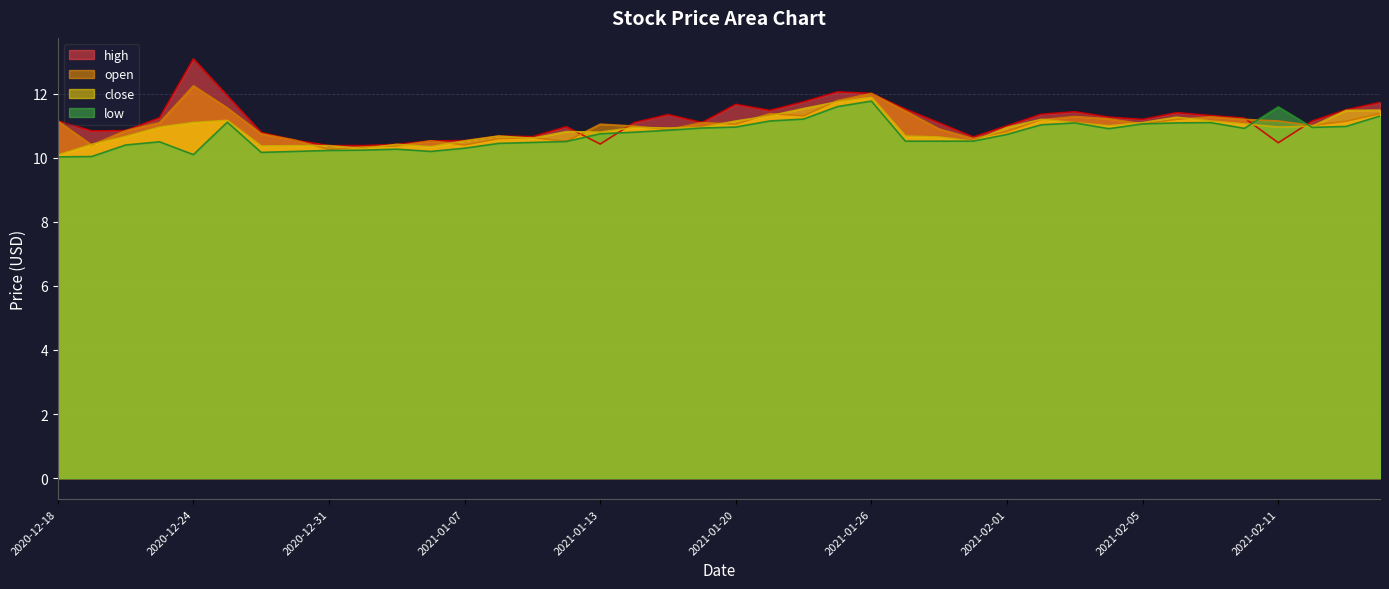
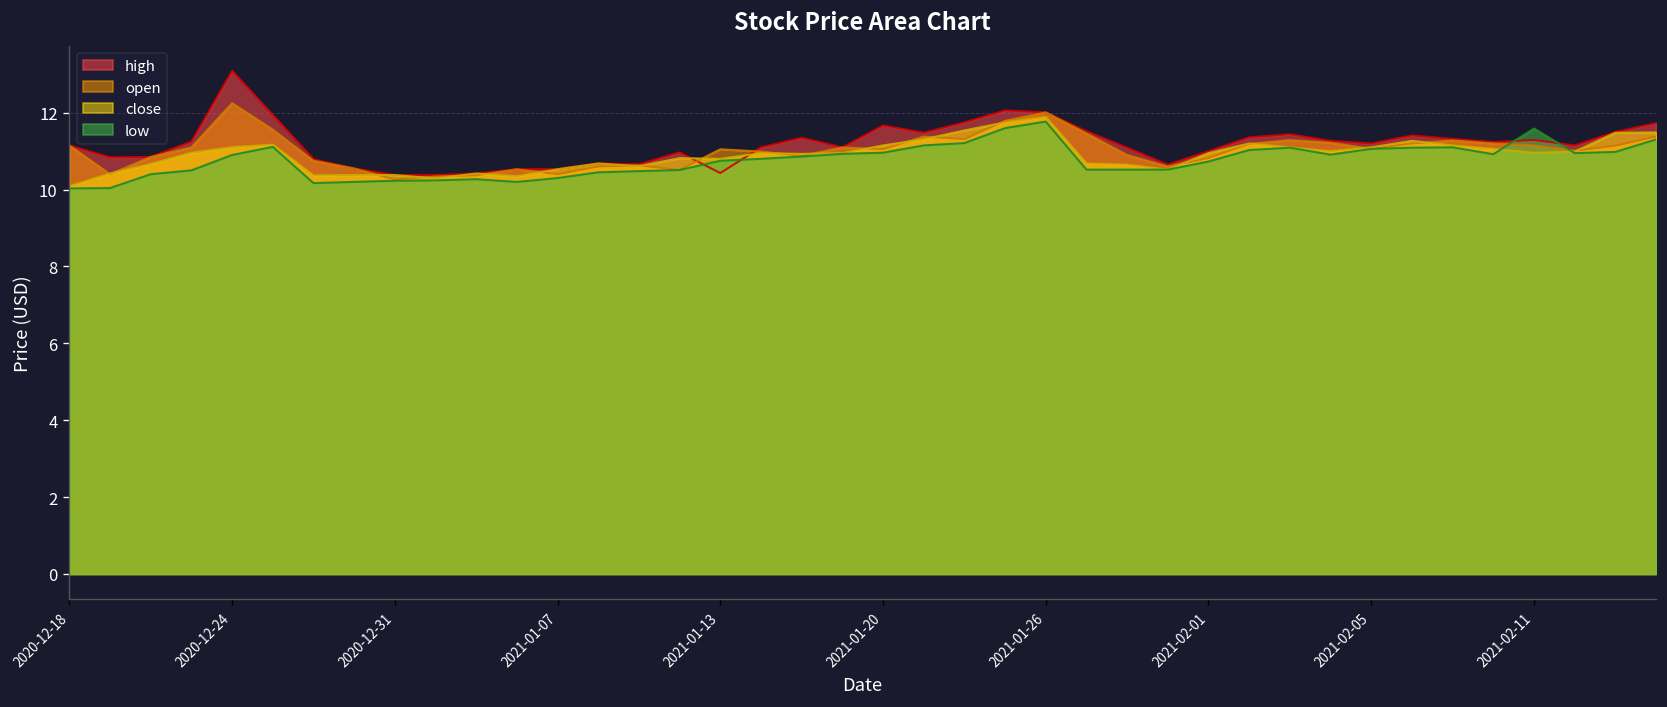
low, 2020-12-24: 10.1 -> 10.9
high, 2021-02-11: 10.5 -> 11.3
